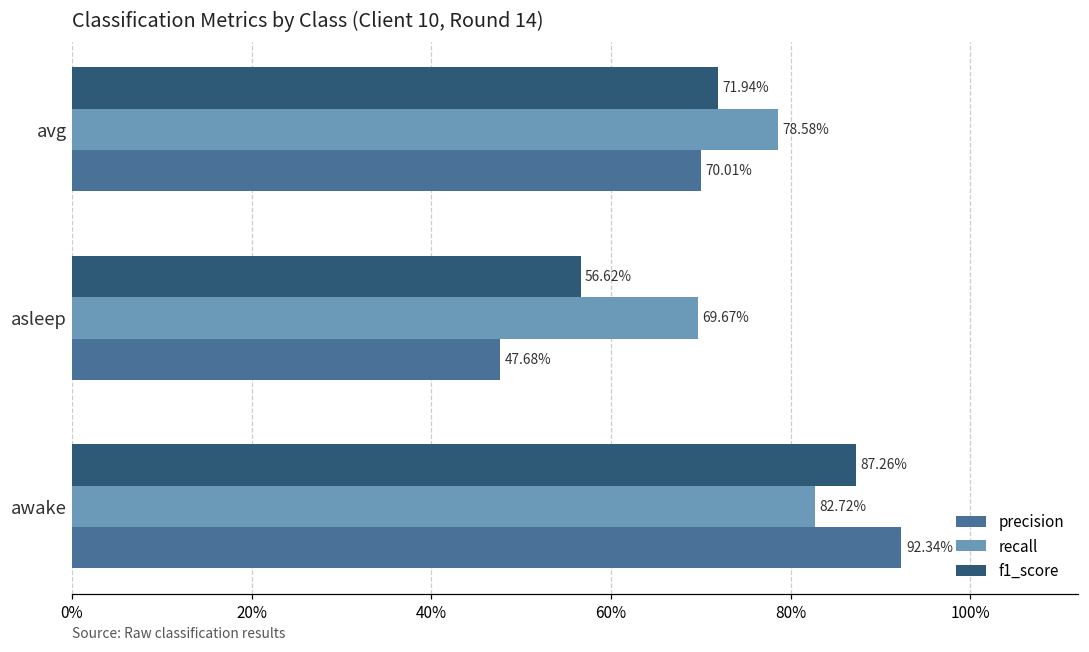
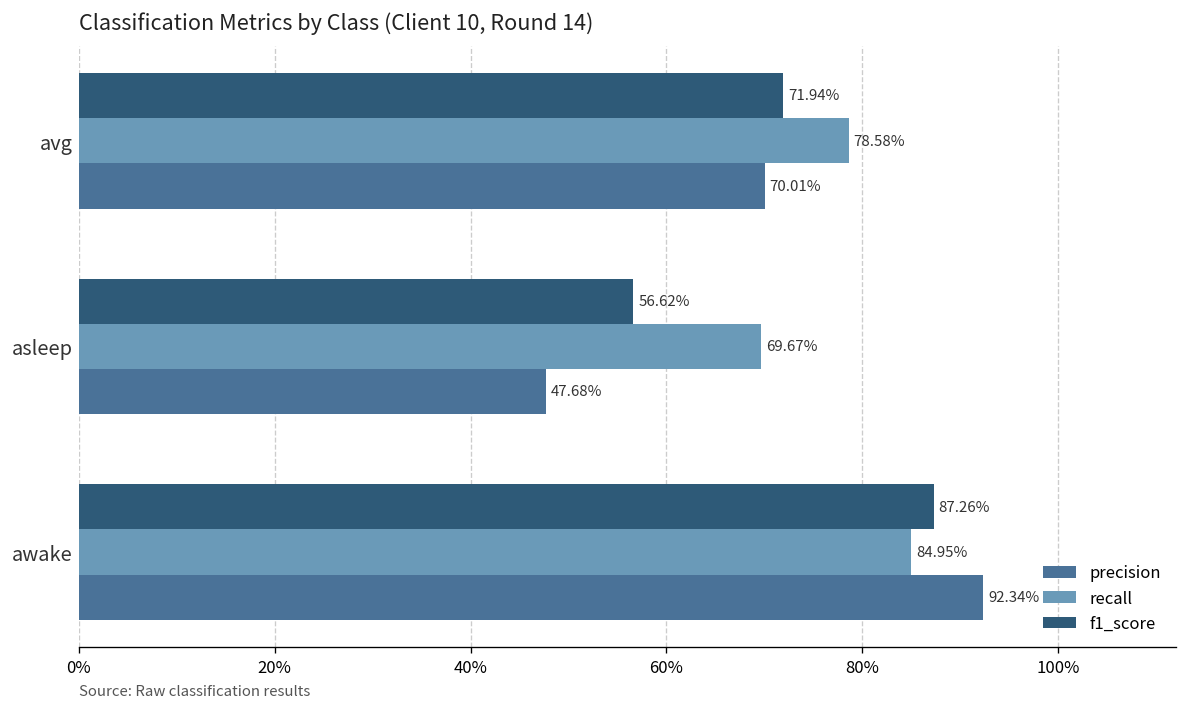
recall, awake: 82.72% -> 84.95%
